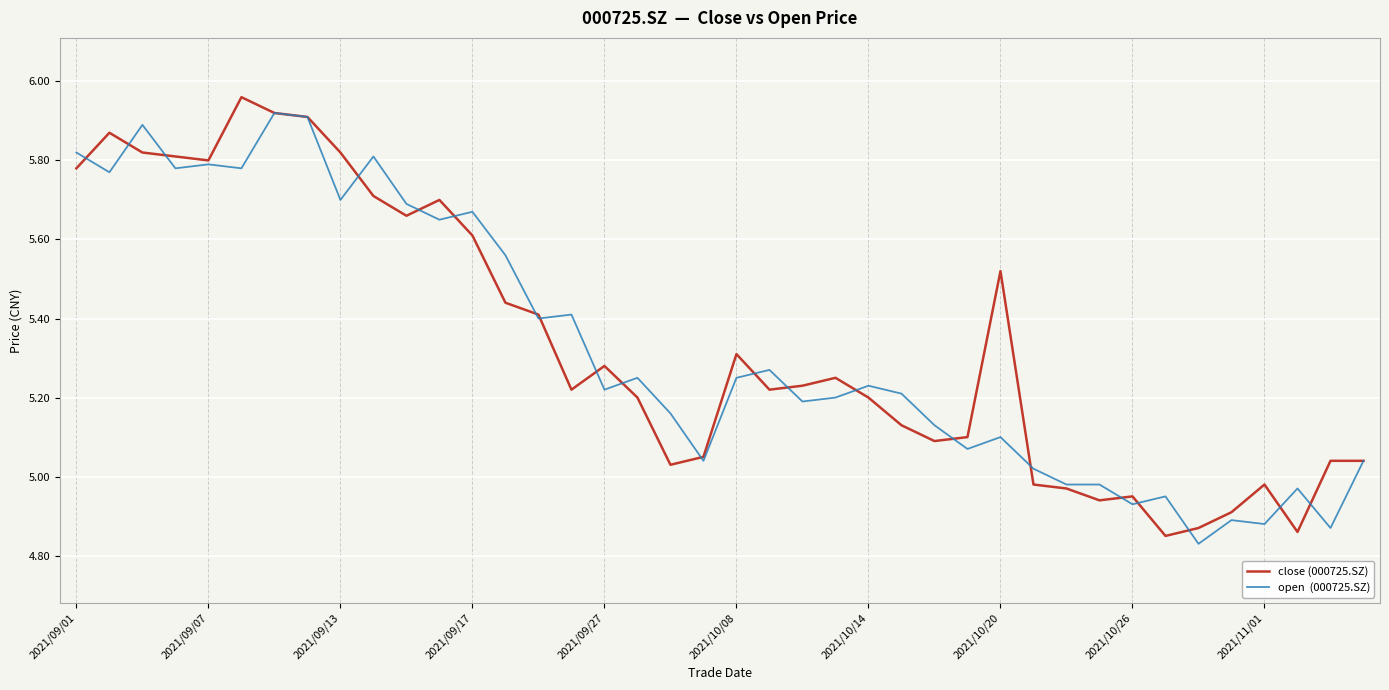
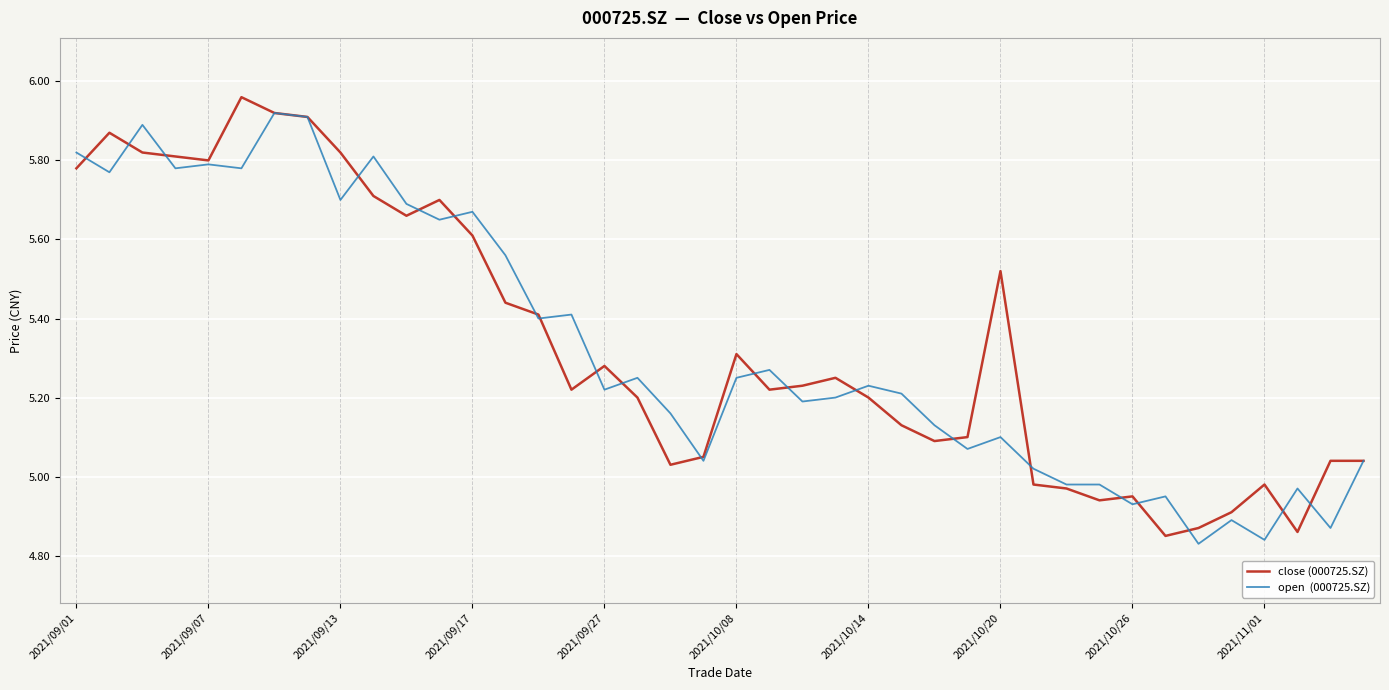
open (000725.SZ), 2021/11/01: 4.88 -> 4.84
